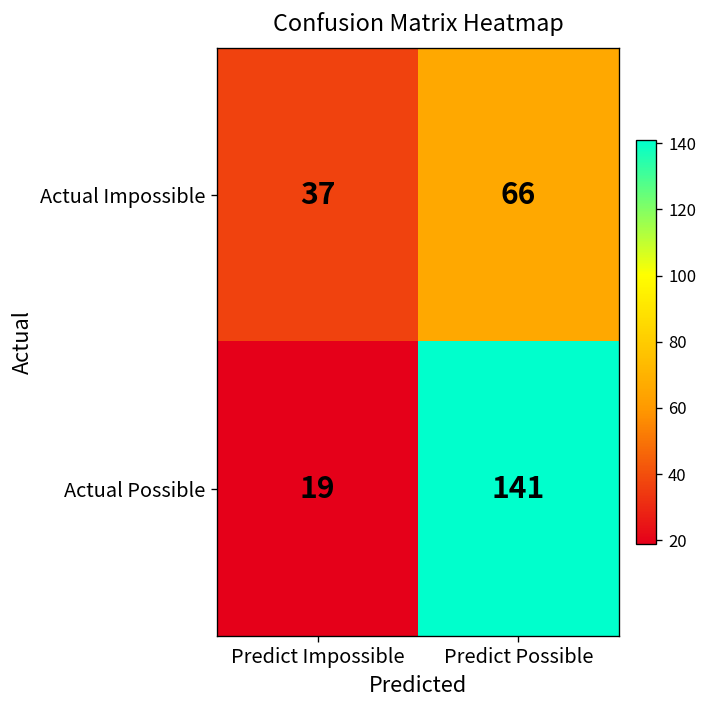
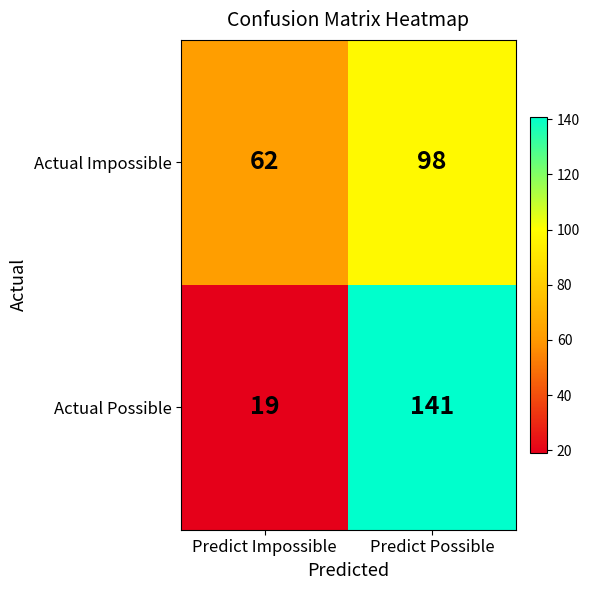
Actual Impossible, Predict Impossible: 37 -> 62
Actual Impossible, Predict Possible: 66 -> 98
